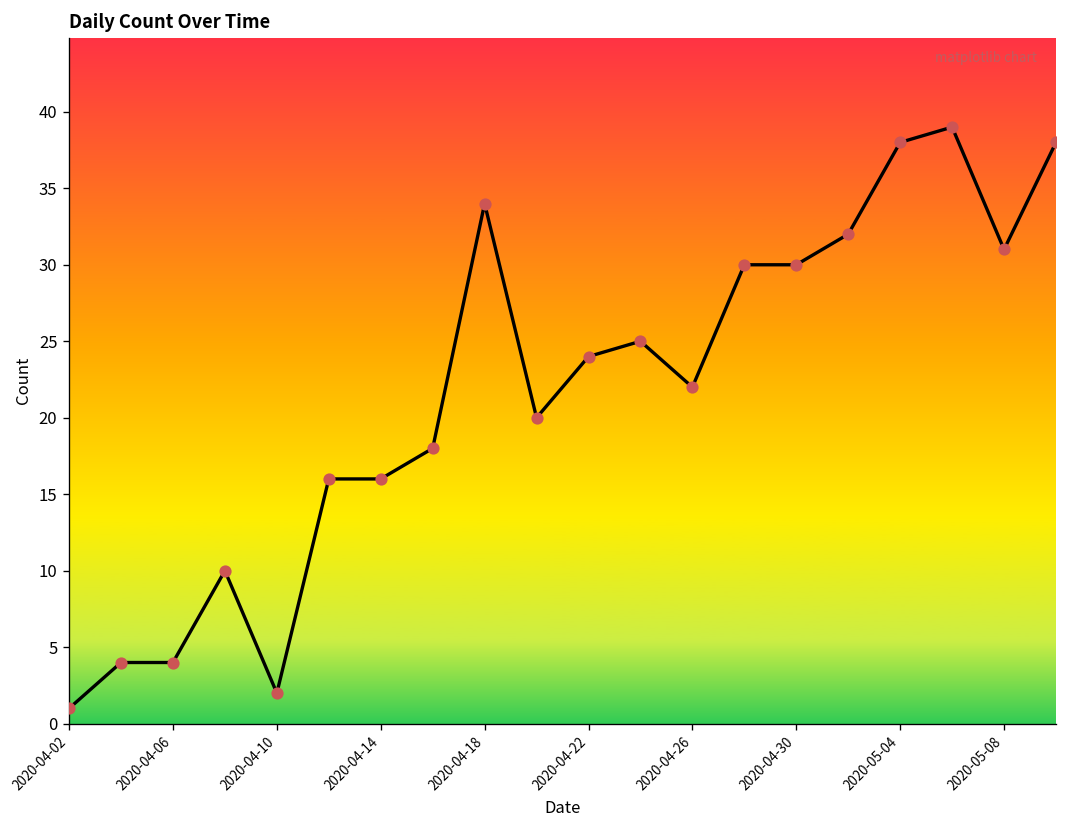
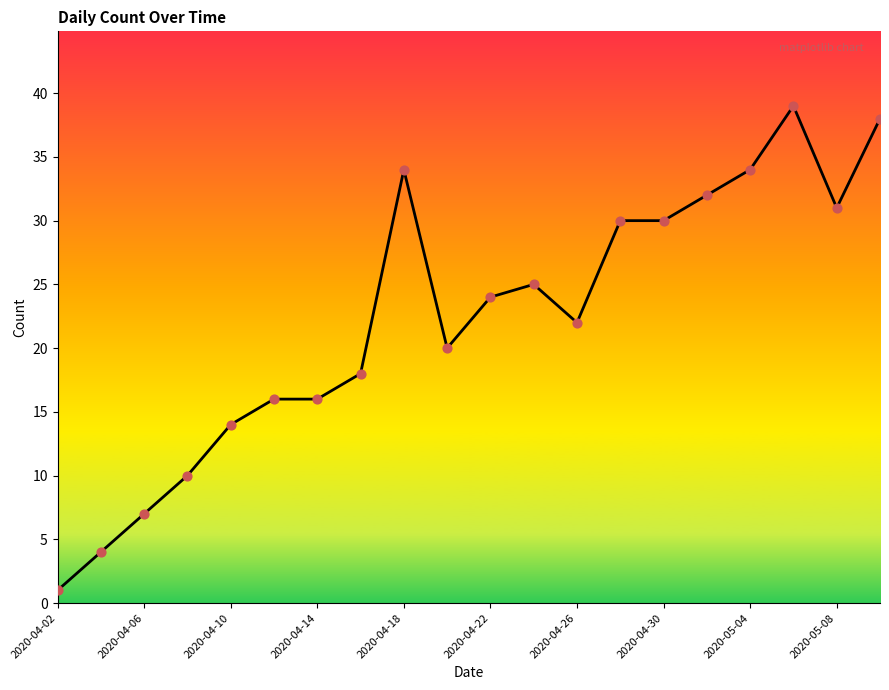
2020-04-06: 4 -> 7
2020-04-10: 2 -> 14
2020-05-04: 38 -> 34
